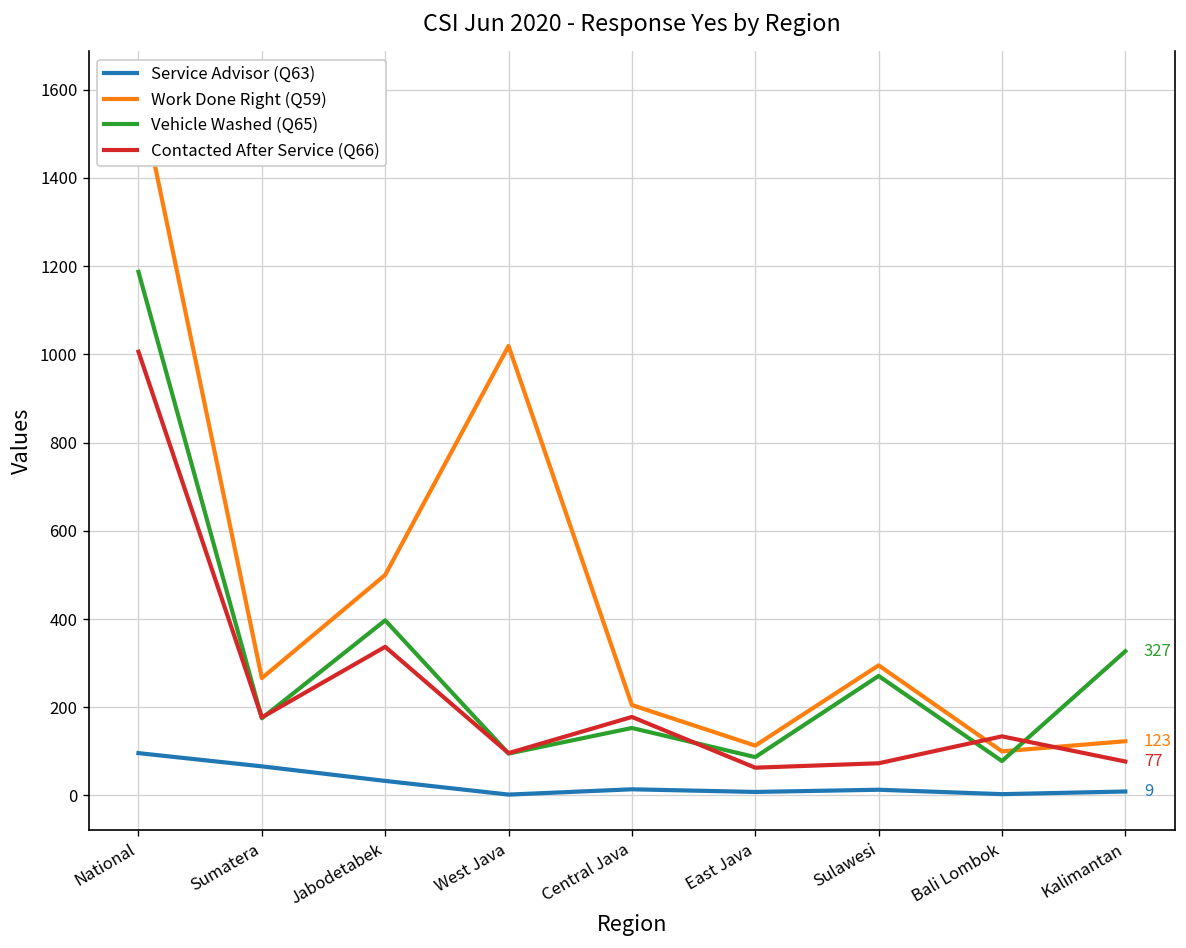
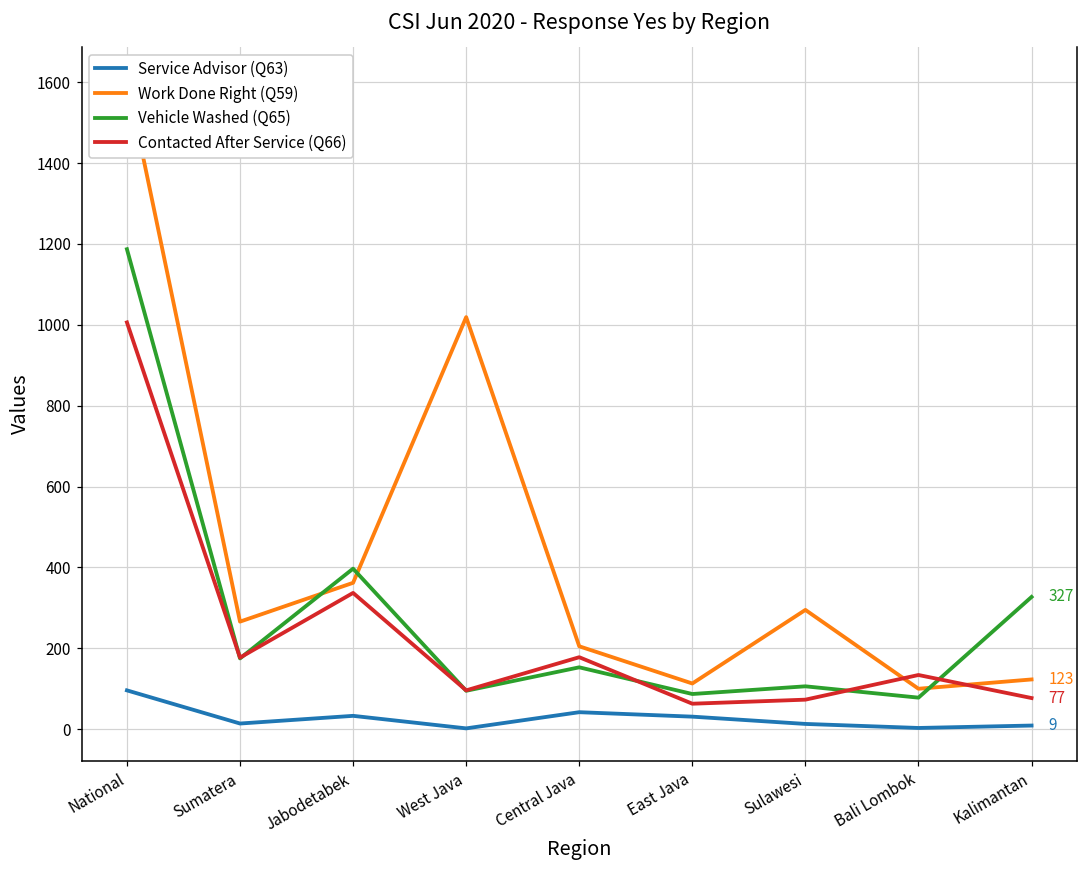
Service Advisor (Q63), Sumatera: 70 -> 10
Work Done Right (Q59), Jabodetabek: 500 -> 360
Service Advisor (Q63), Central Java: 10 -> 40
Service Advisor (Q63), East Java: 10 -> 30
Vehicle Washed (Q65), Sulawesi: 270 -> 110
